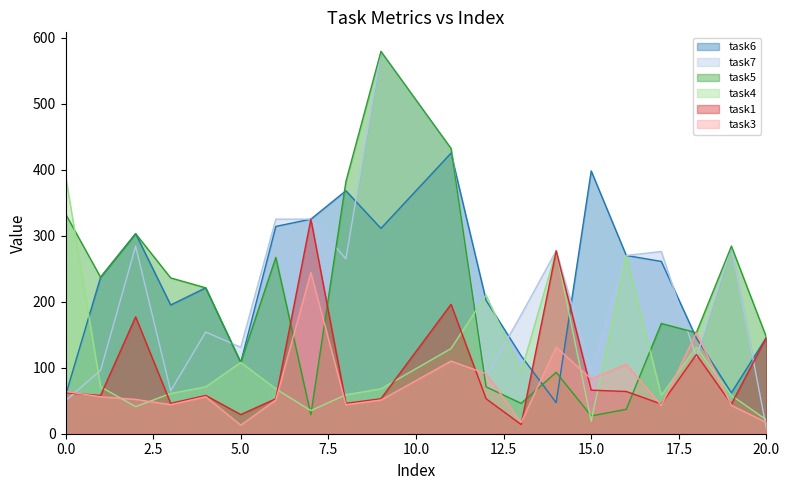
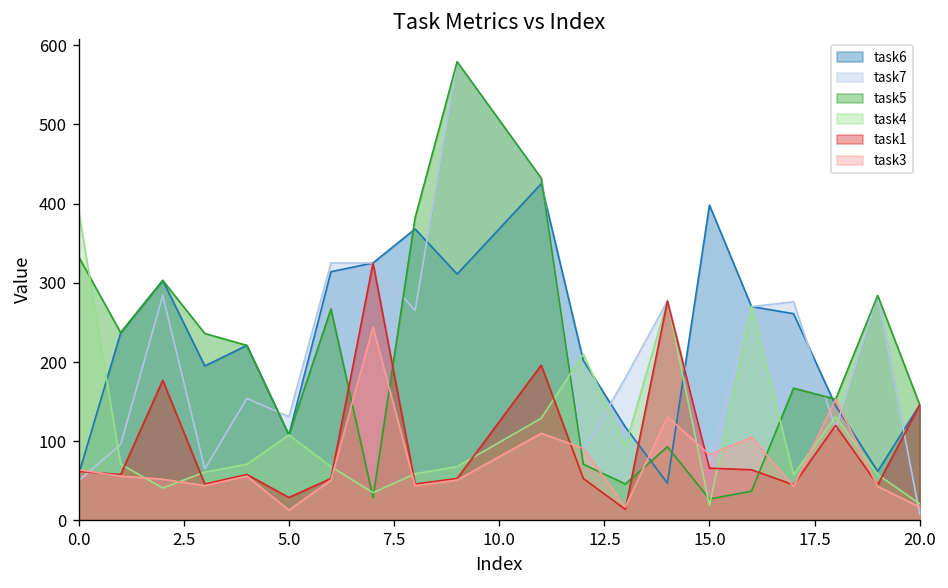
task7, 15.0: 100 -> 70
